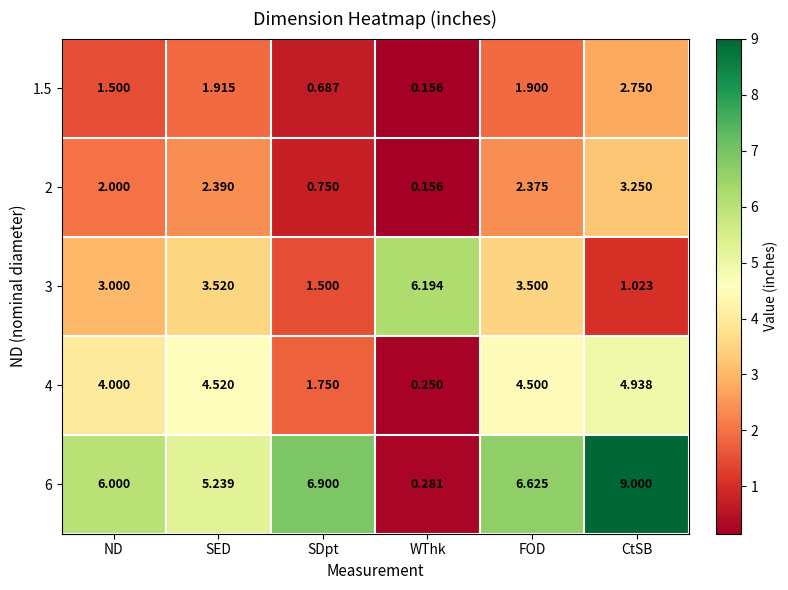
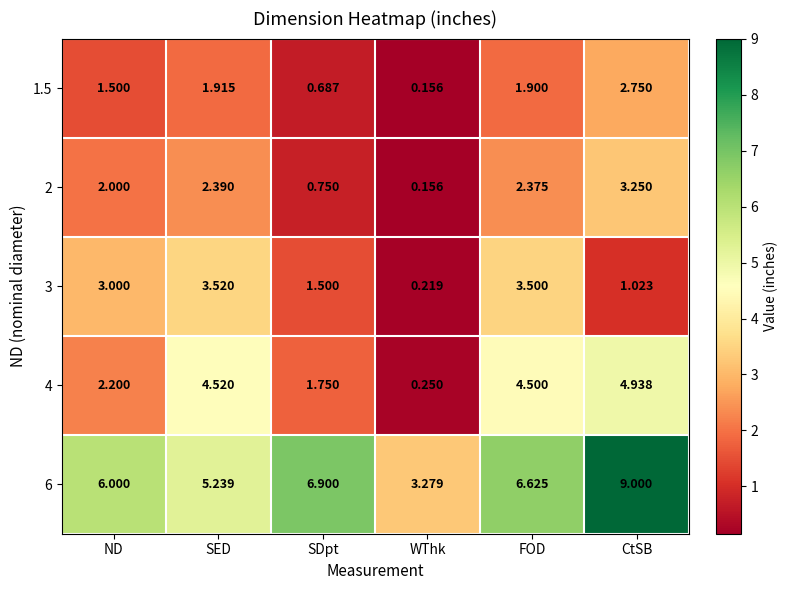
3, WThk: 6.194 -> 0.219
4, ND: 4.000 -> 2.200
6, WThk: 0.281 -> 3.279
